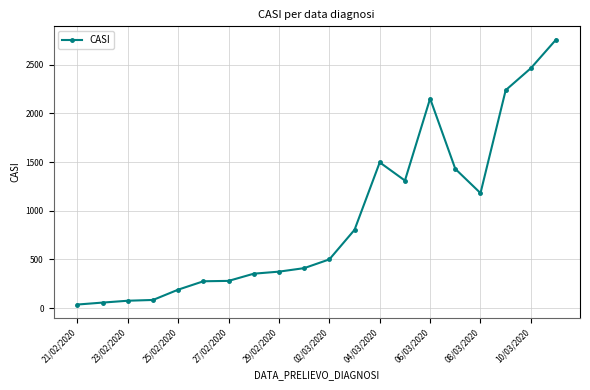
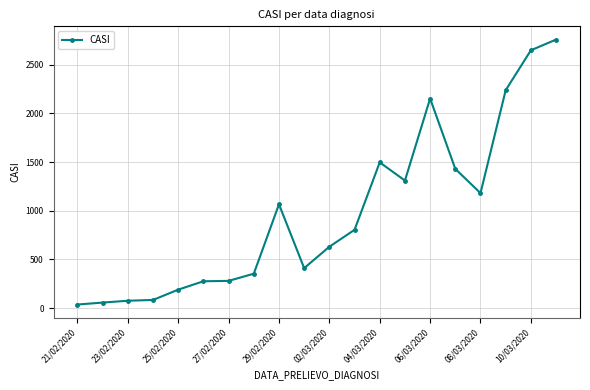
29/02/2020: 400 -> 1100
02/03/2020: 500 -> 600
10/03/2020: 2500 -> 2600
